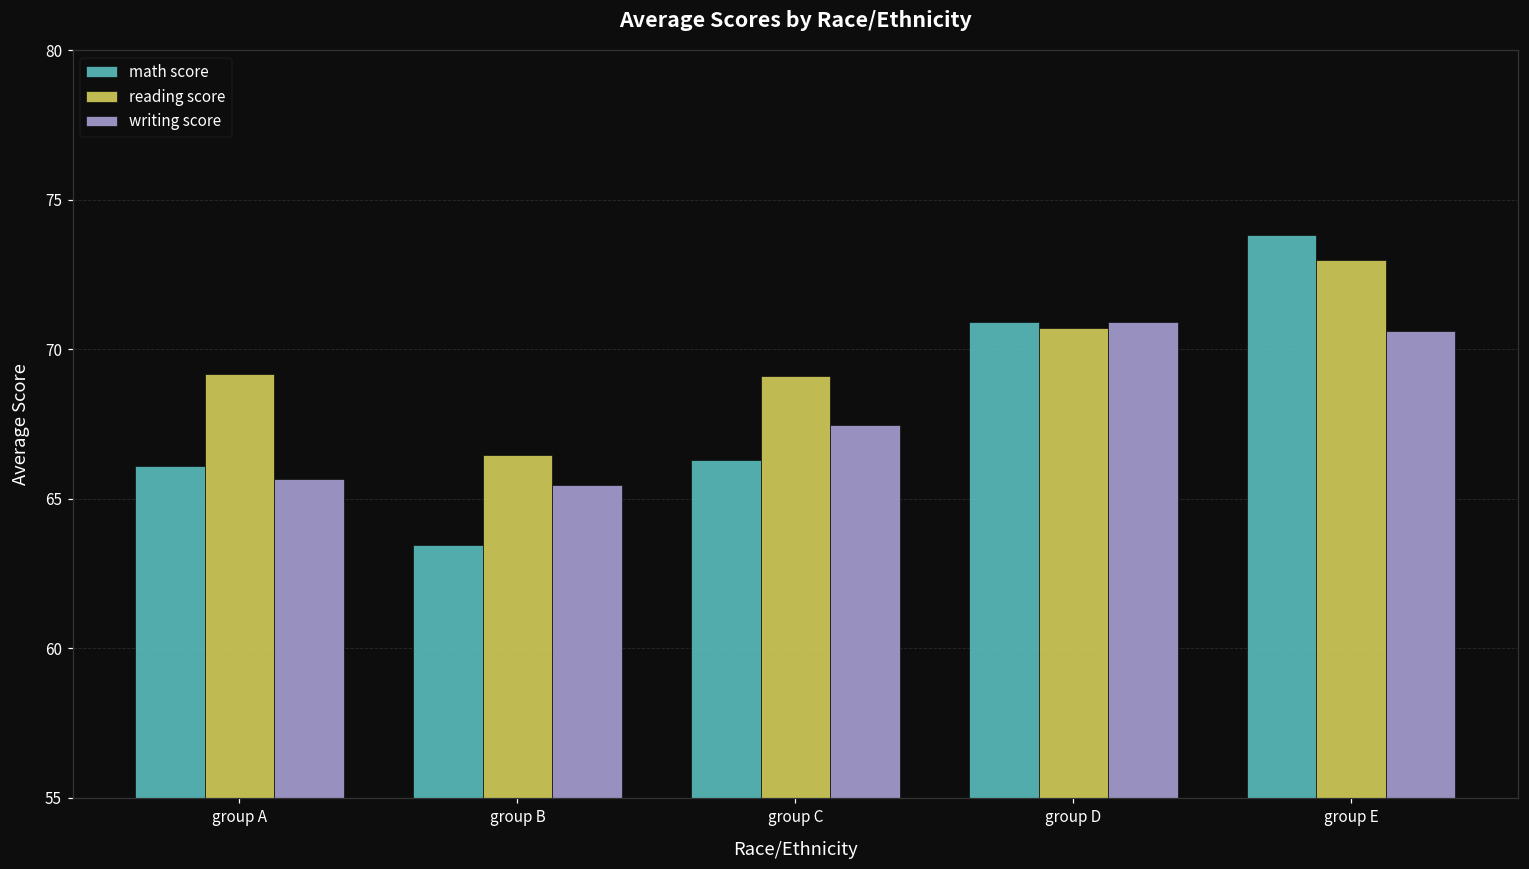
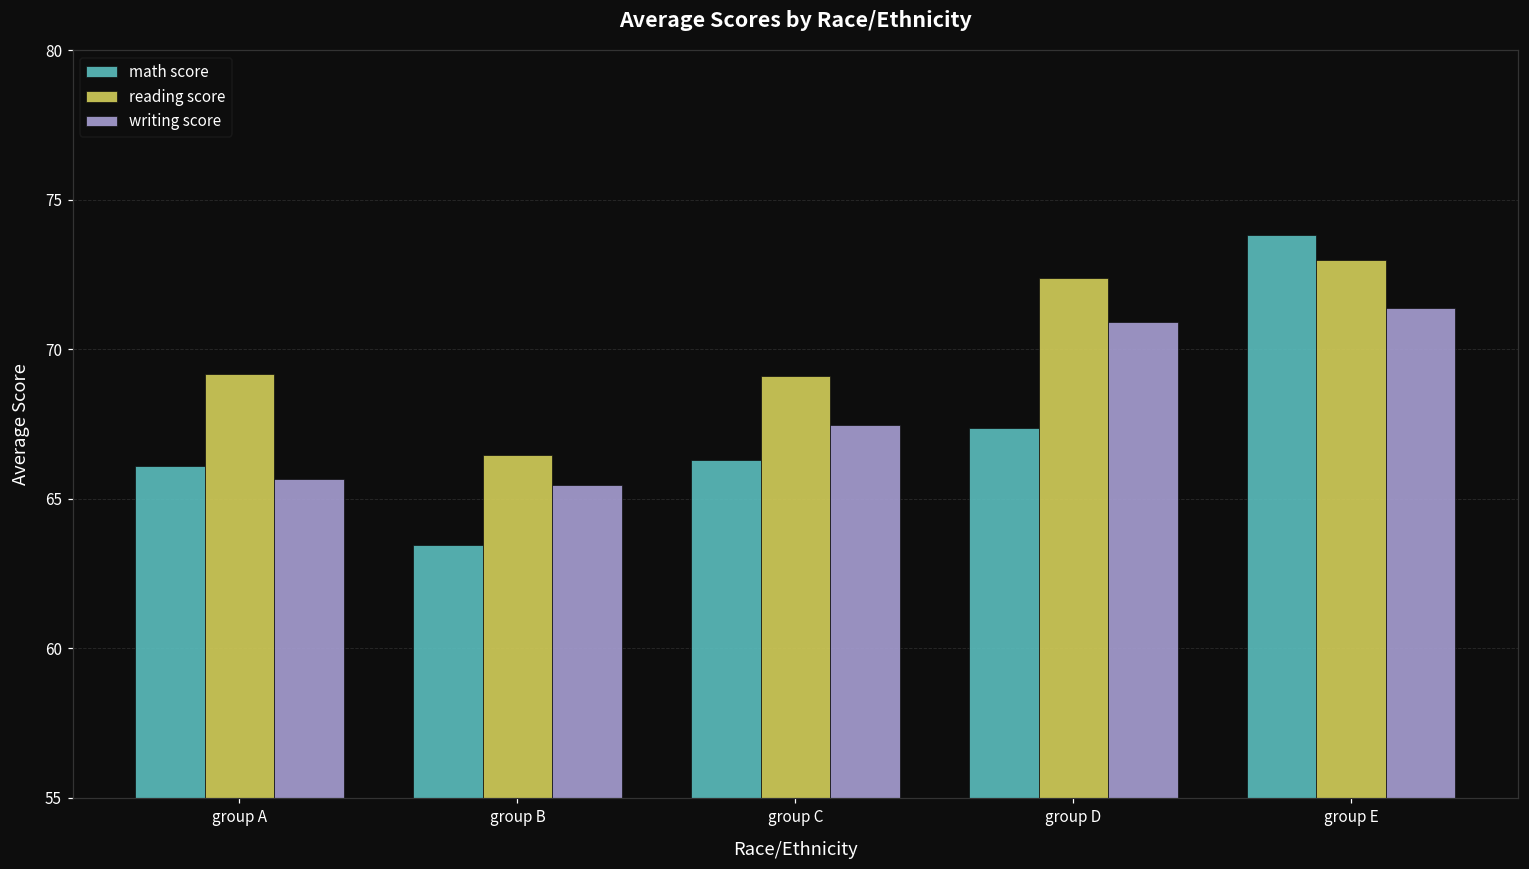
math score, group D: 70.9 -> 67.4
reading score, group D: 70.7 -> 72.4
writing score, group E: 70.6 -> 71.4
